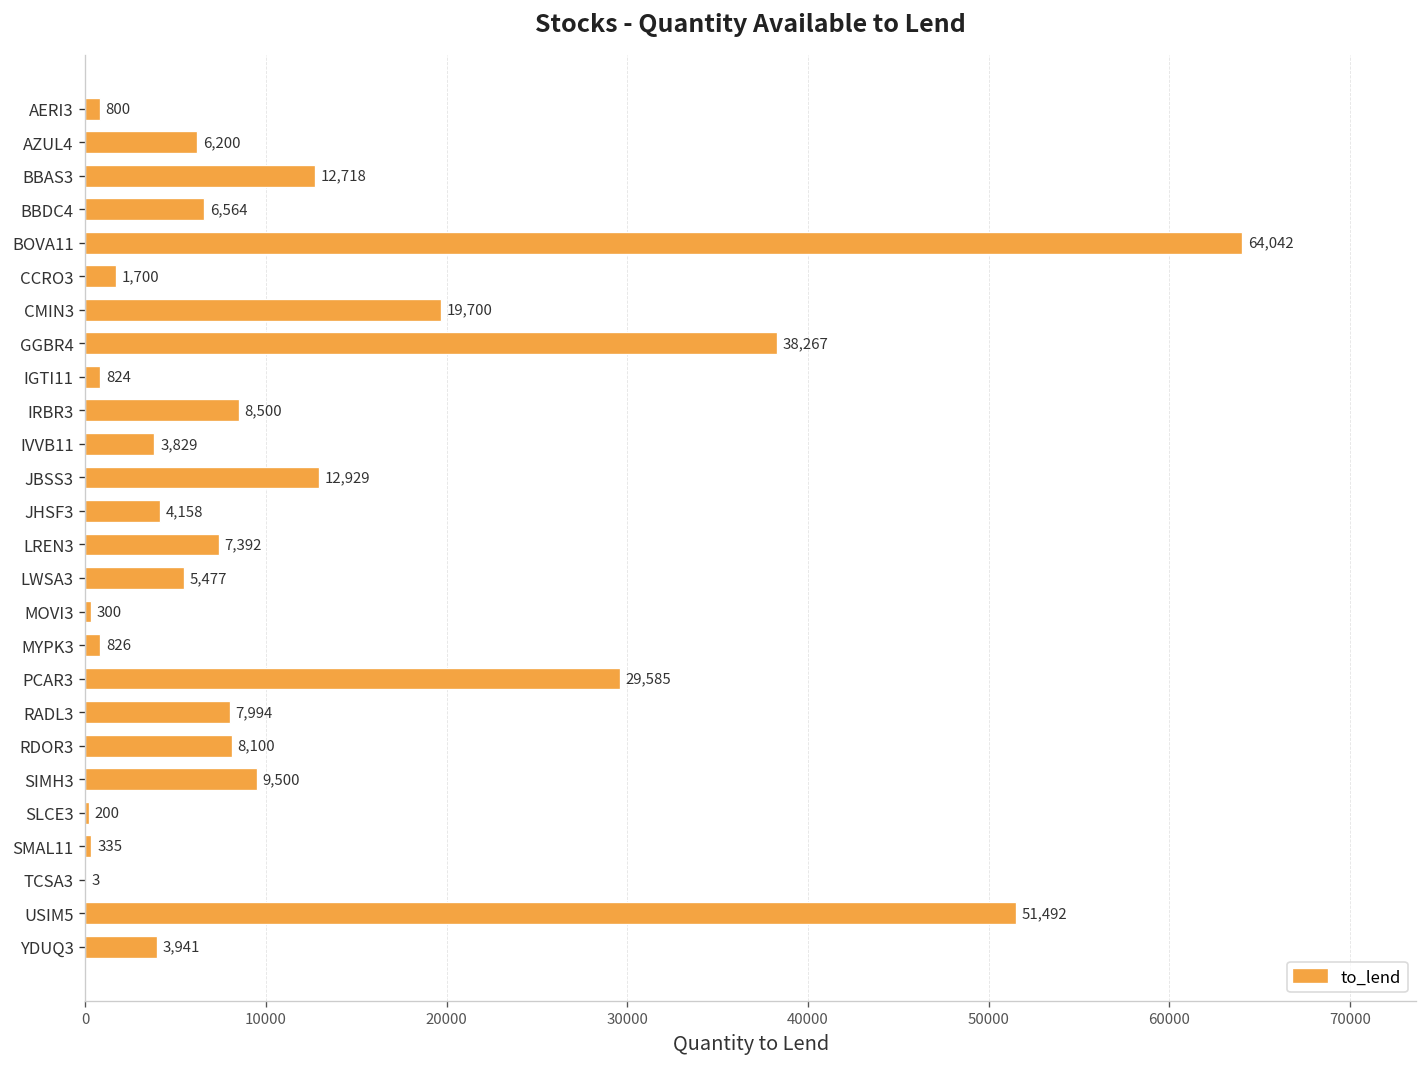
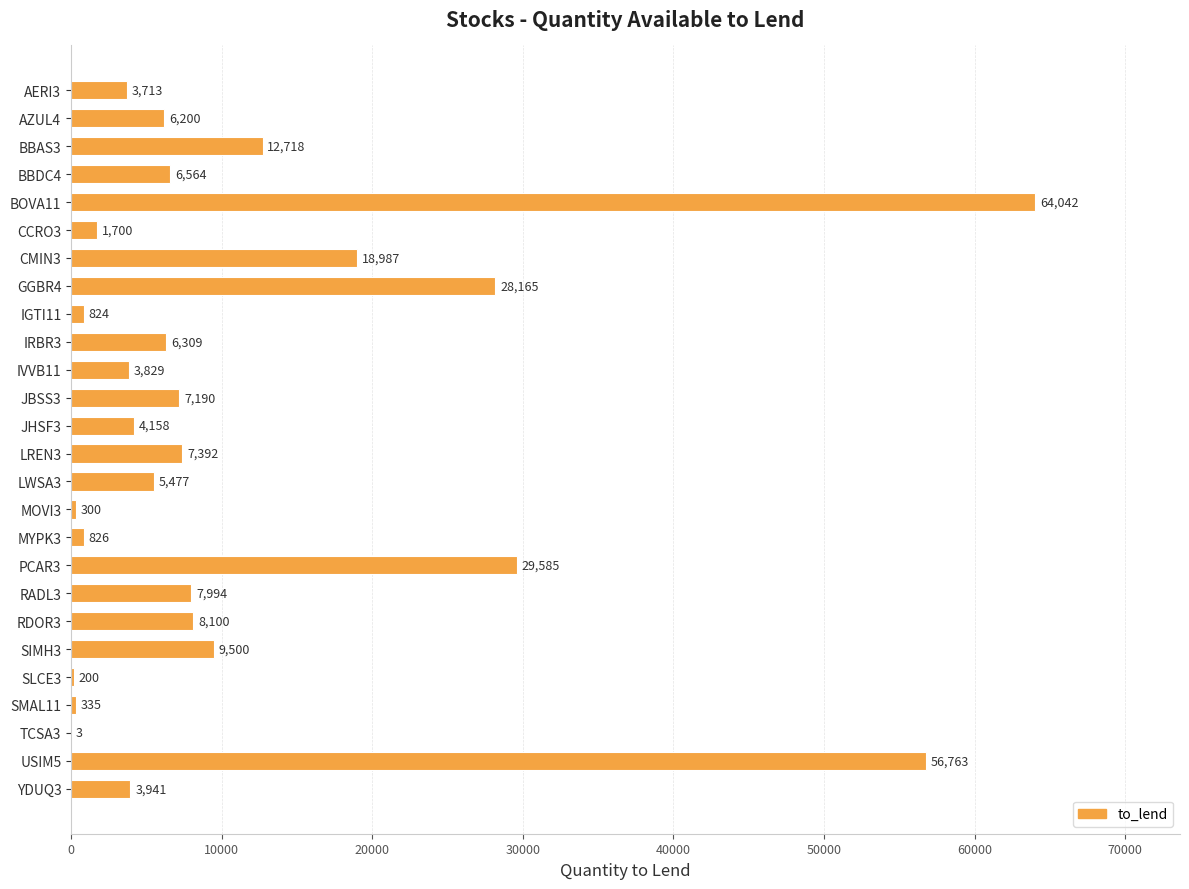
AERI3: 800 -> 3,713
CMIN3: 19,700 -> 18,987
GGBR4: 38,267 -> 28,165
IRBR3: 8,500 -> 6,309
JBSS3: 12,929 -> 7,190
USIM5: 51,492 -> 56,763
